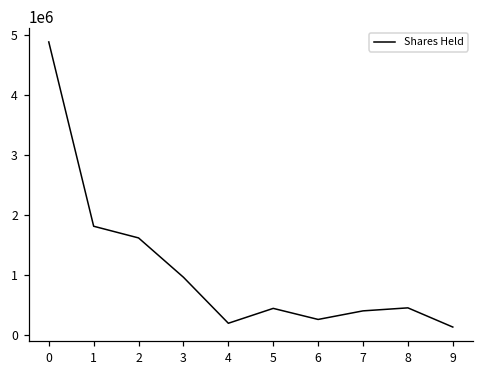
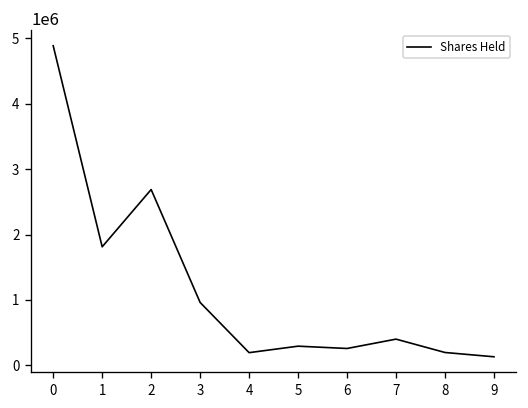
2: 1600000 -> 2700000
5: 400000 -> 300000
8: 500000 -> 200000
